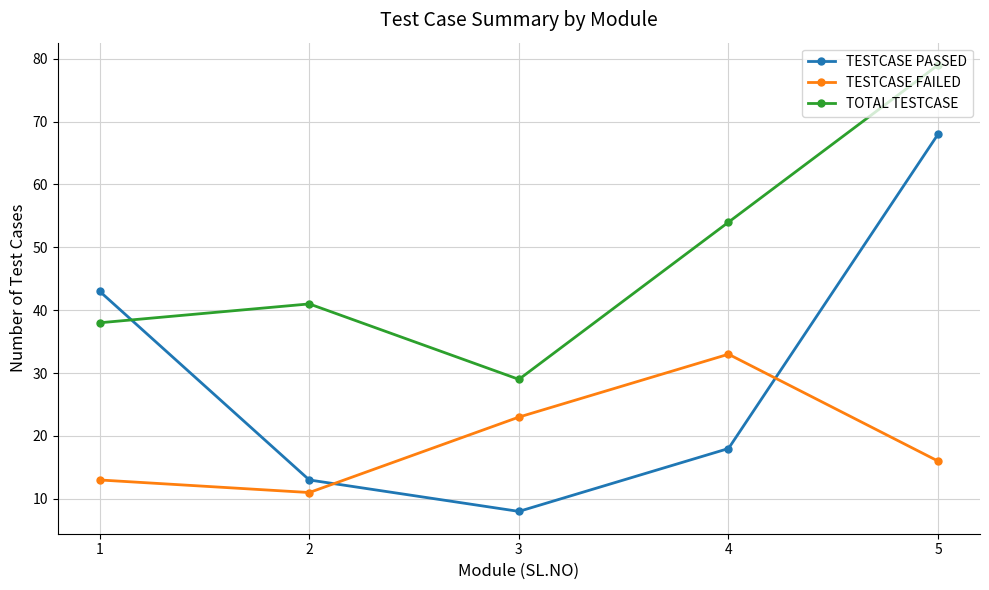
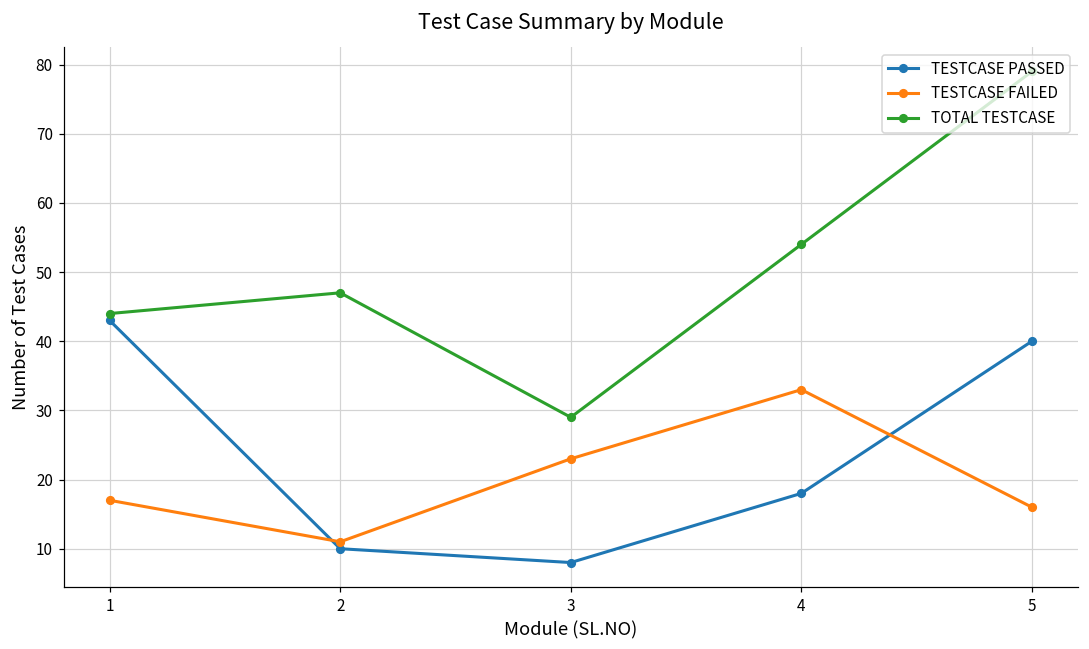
TESTCASE FAILED, 1: 13 -> 17
TOTAL TESTCASE, 1: 38 -> 44
TESTCASE PASSED, 2: 13 -> 10
TOTAL TESTCASE, 2: 41 -> 47
TESTCASE PASSED, 5: 68 -> 40
